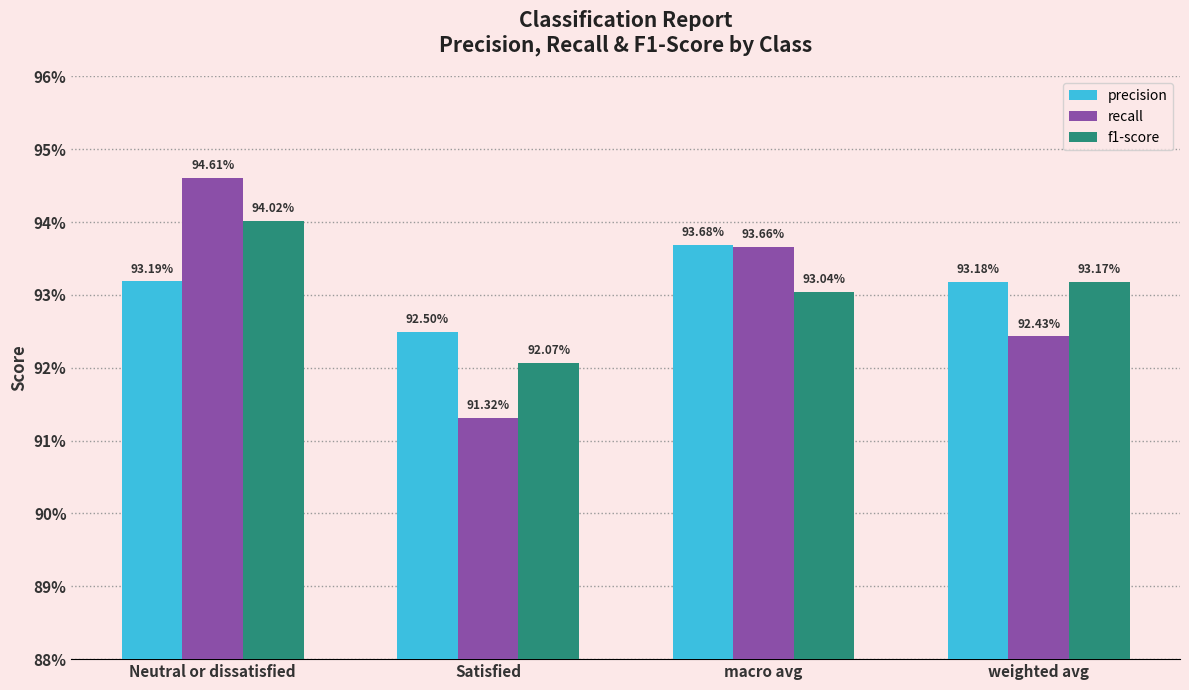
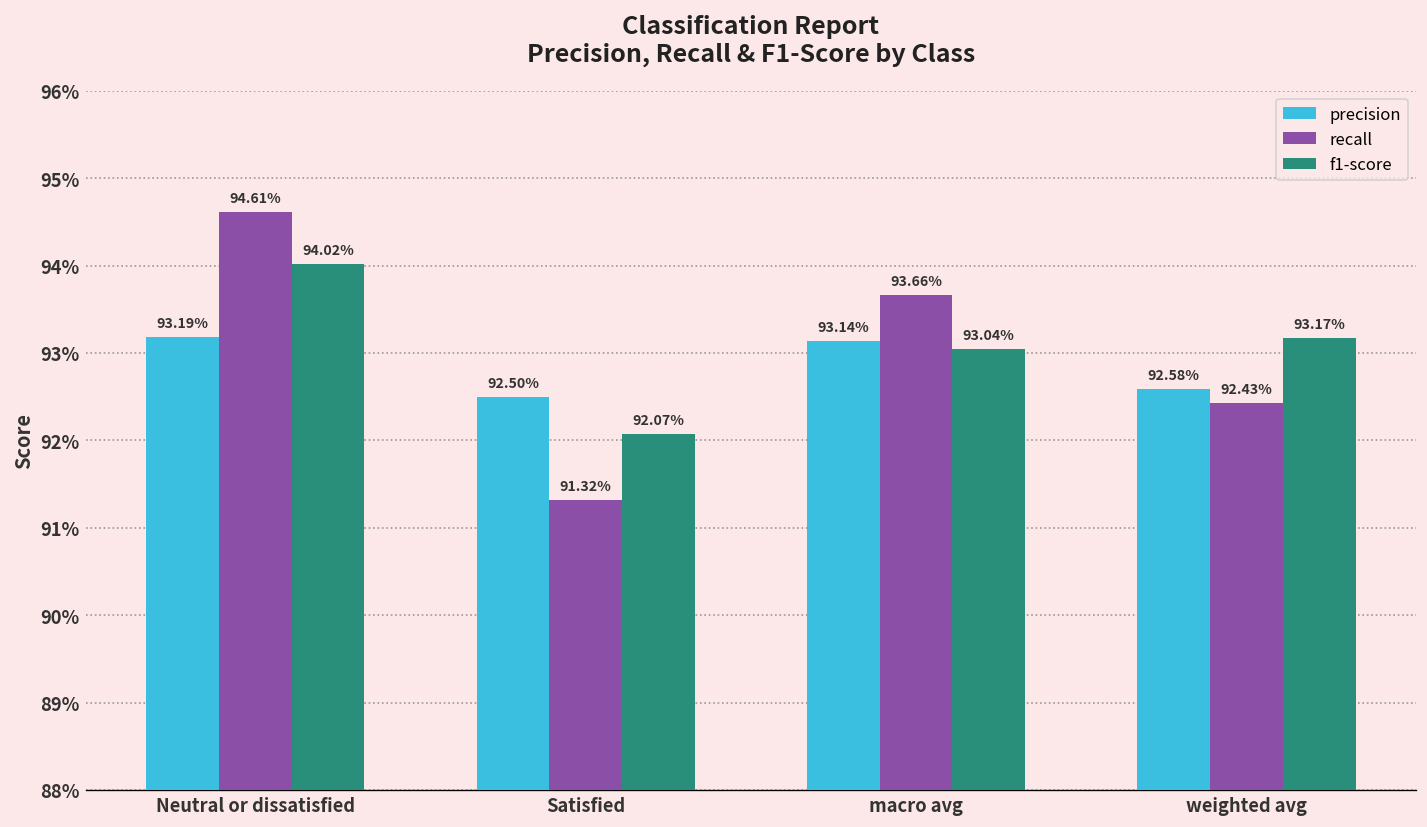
precision, macro avg: 93.68% -> 93.14%
precision, weighted avg: 93.18% -> 92.58%
